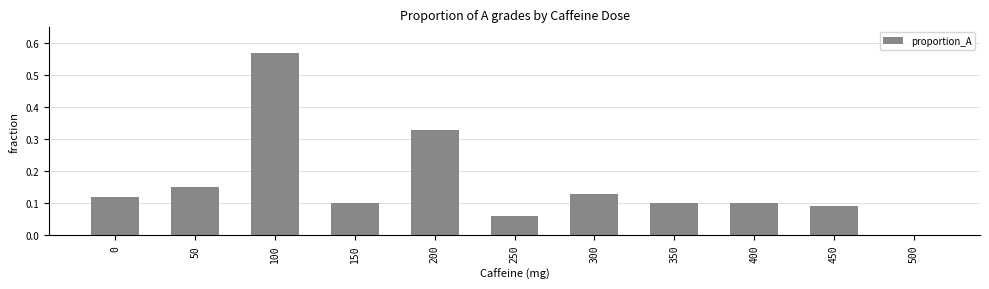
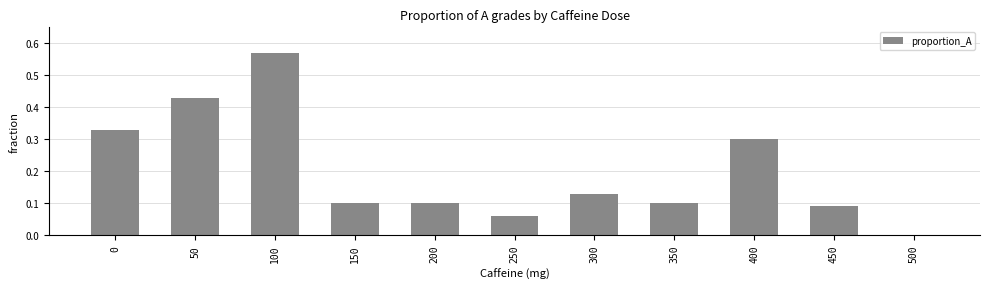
0: 0.12 -> 0.33
50: 0.15 -> 0.43
200: 0.33 -> 0.10
400: 0.1 -> 0.3
